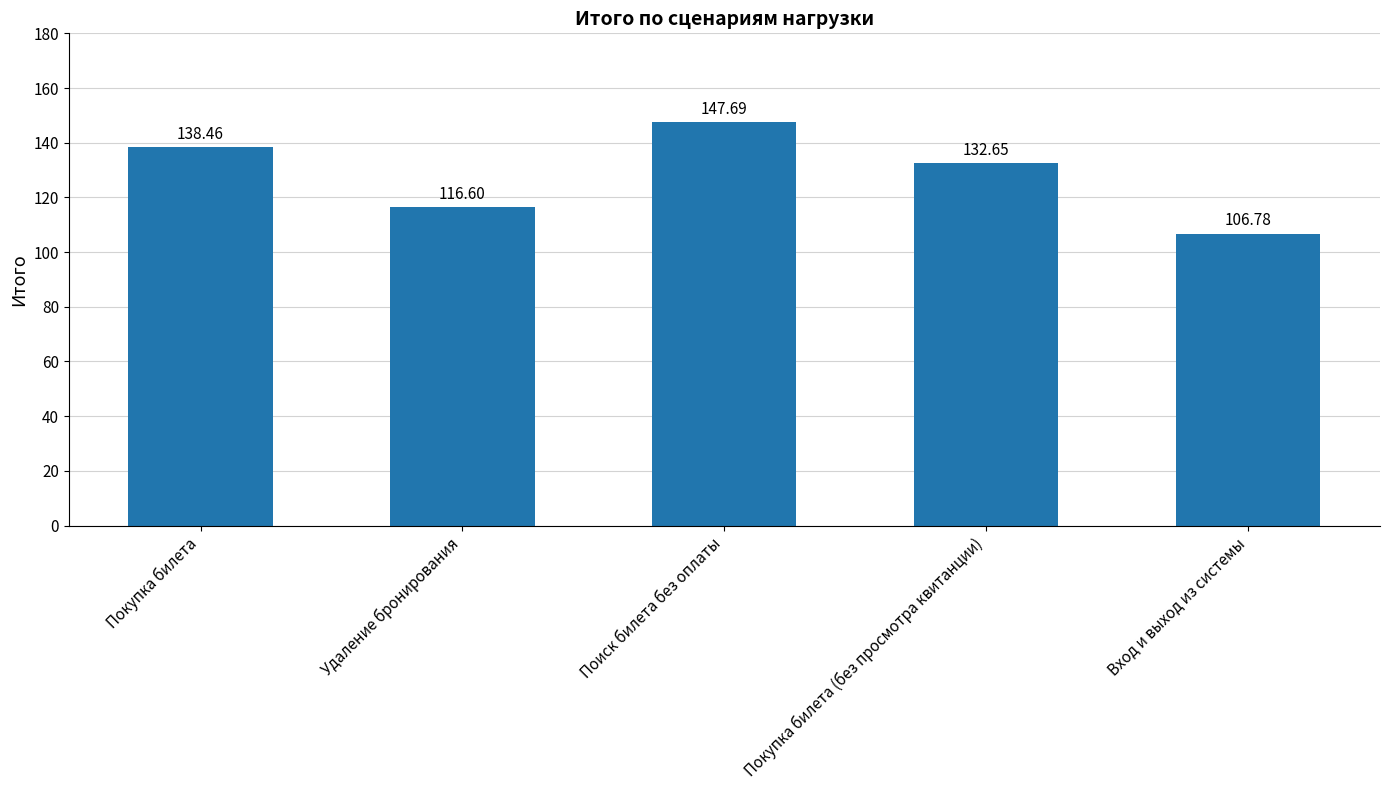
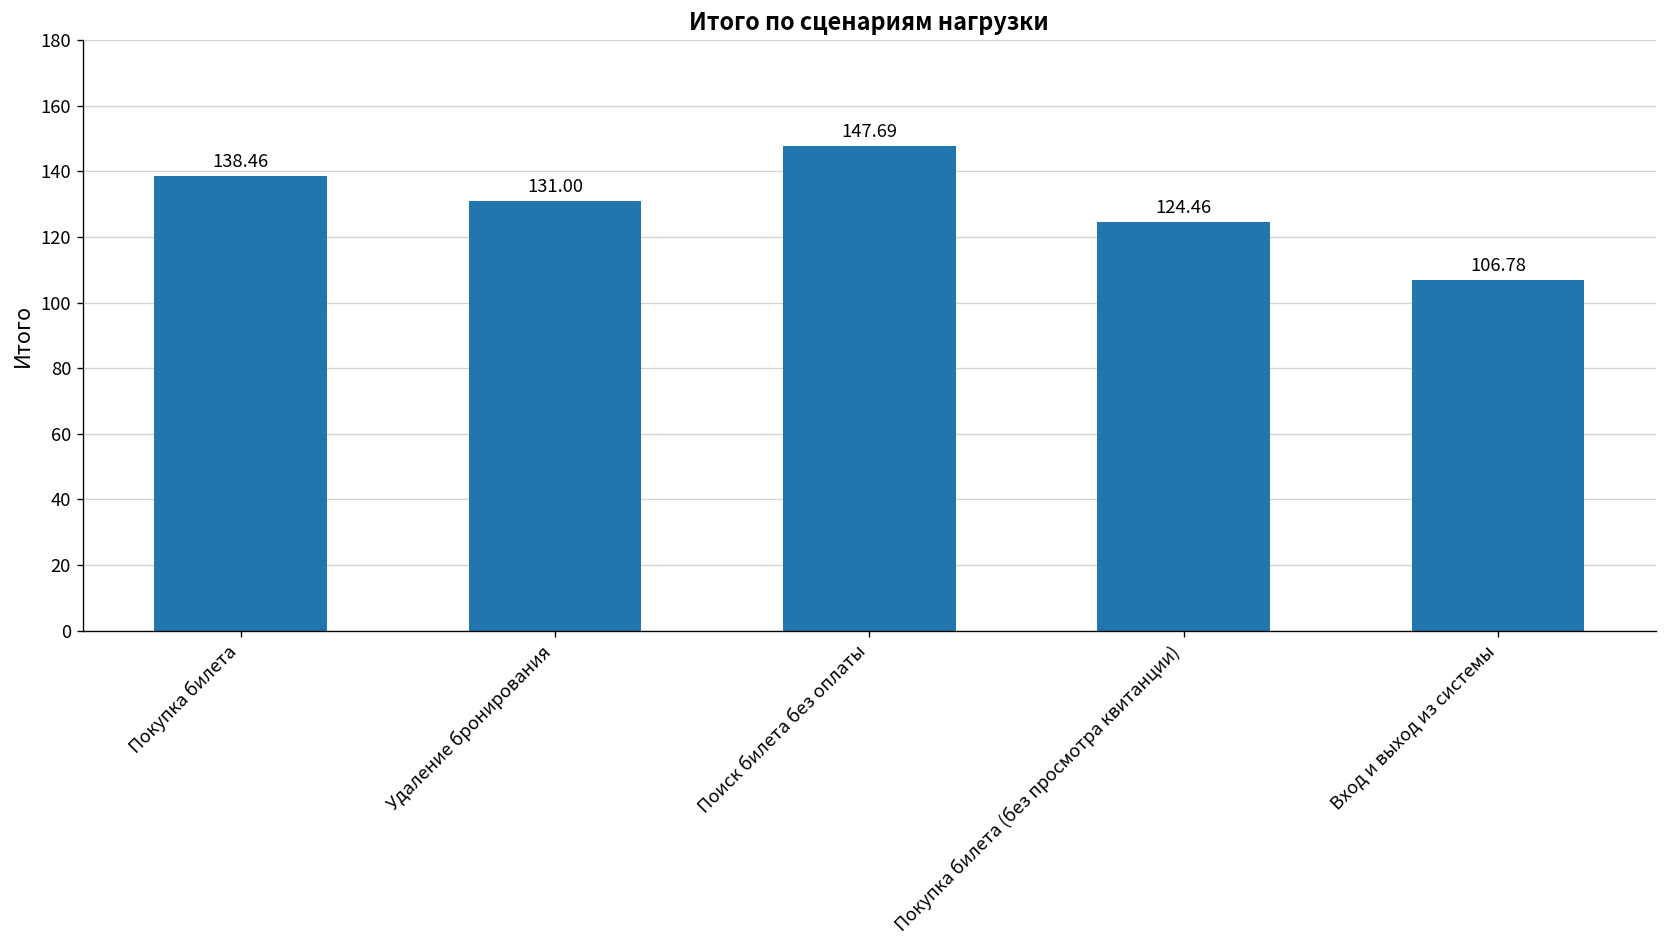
Удаление бронирования: 116.60 -> 131.00
Покупка билета (без просмотра квитанции): 132.65 -> 124.46
